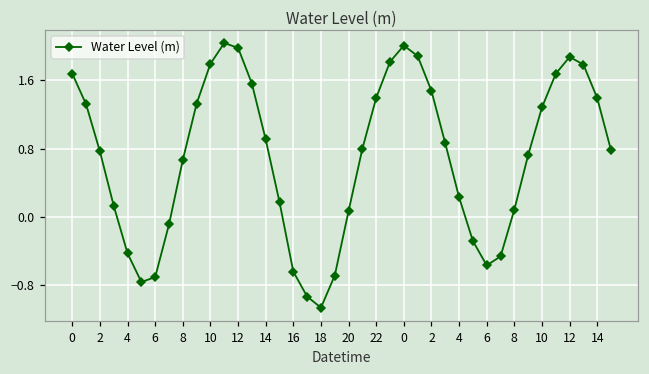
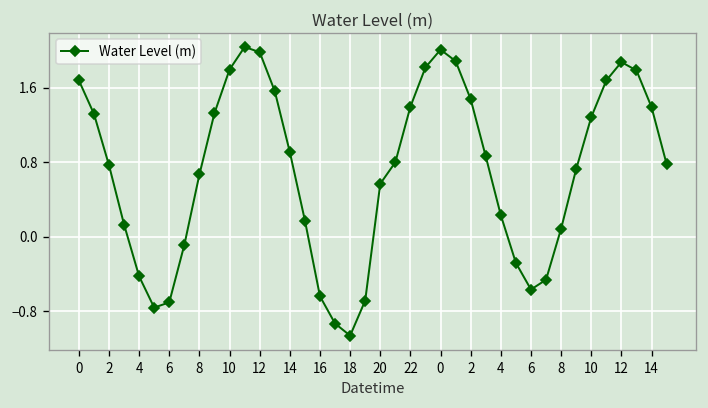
20: 0.1 -> 0.6
